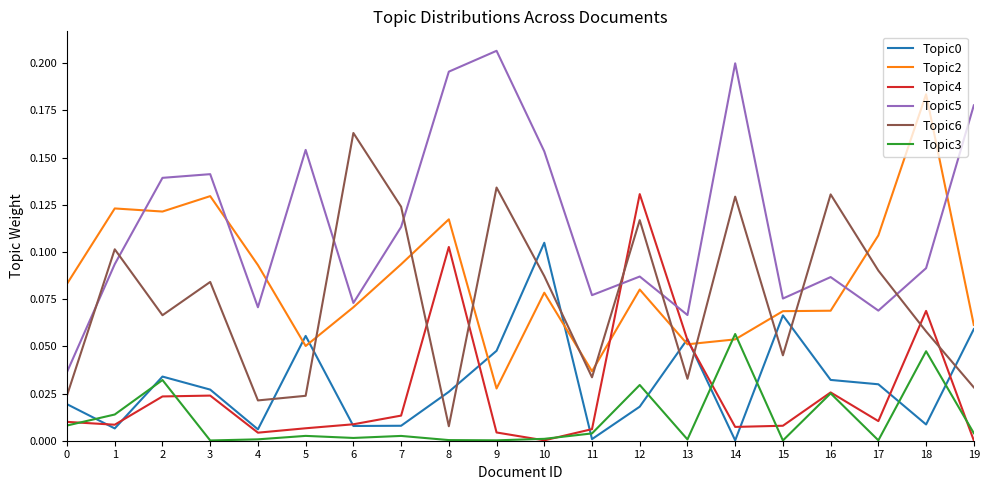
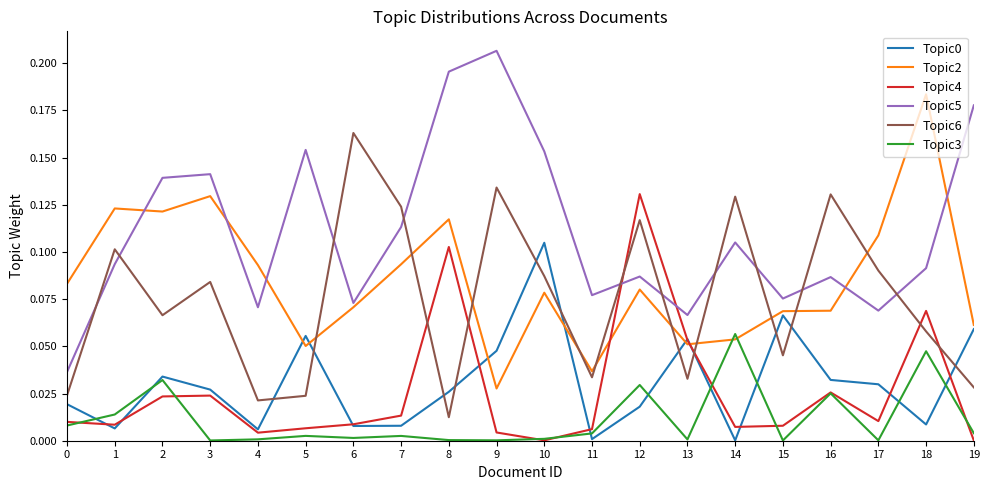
Topic6, 8: 0.008 -> 0.012
Topic5, 14: 0.200 -> 0.105
